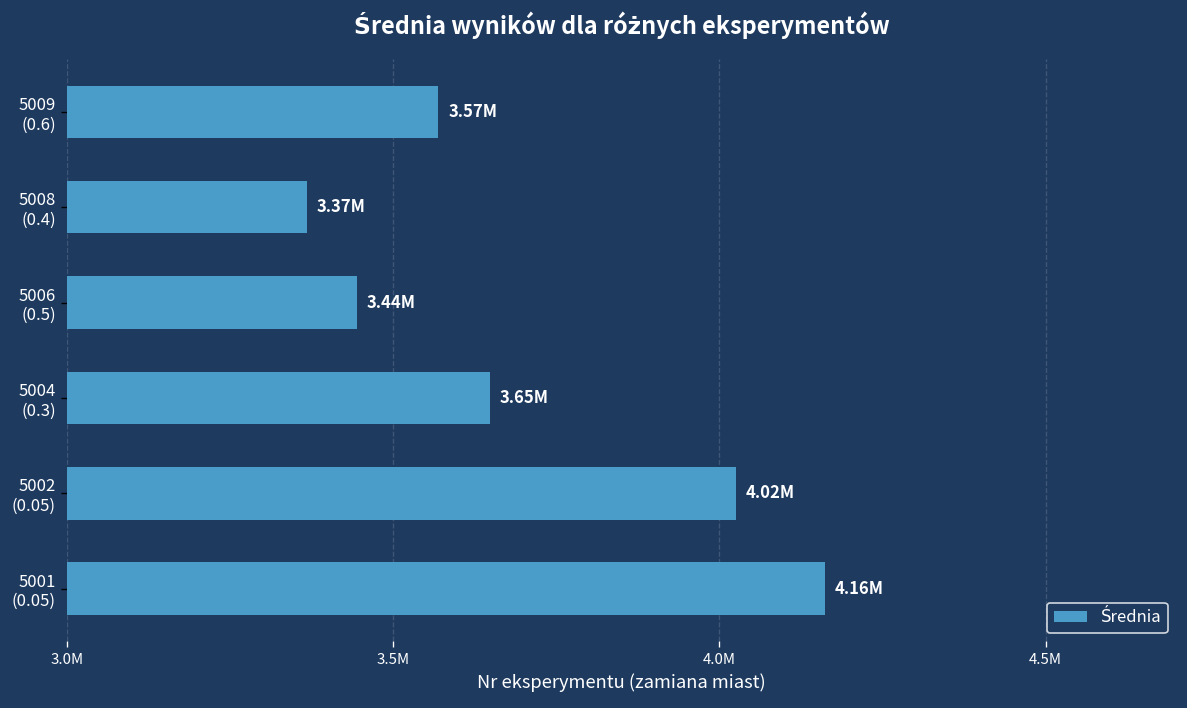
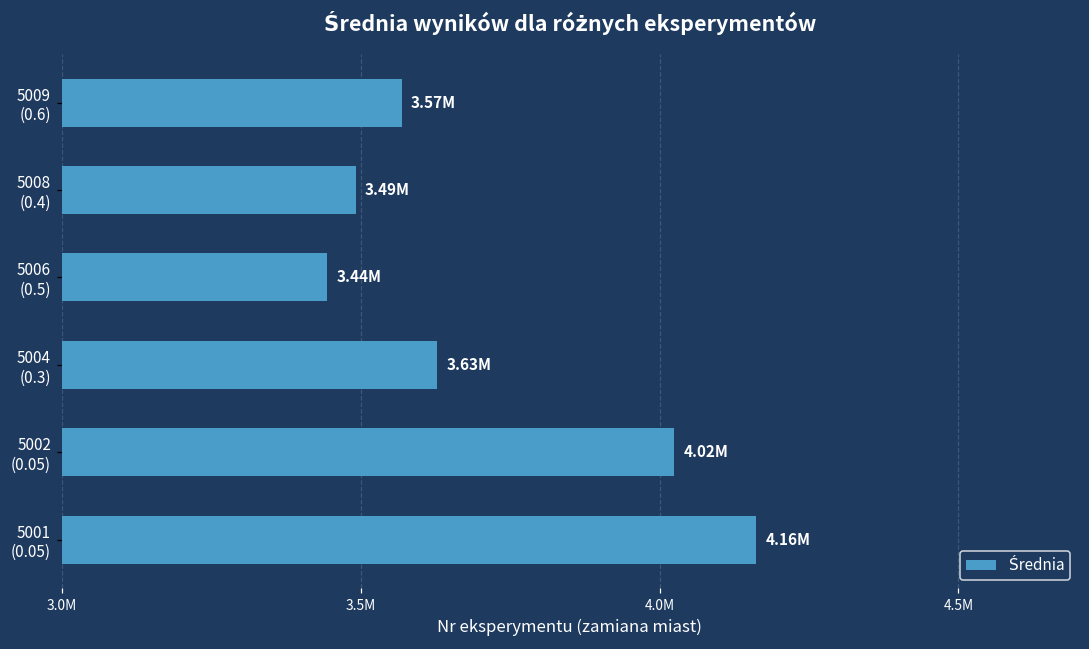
5008 (0.4): 3.37M -> 3.49M
5004 (0.3): 3.65M -> 3.63M
